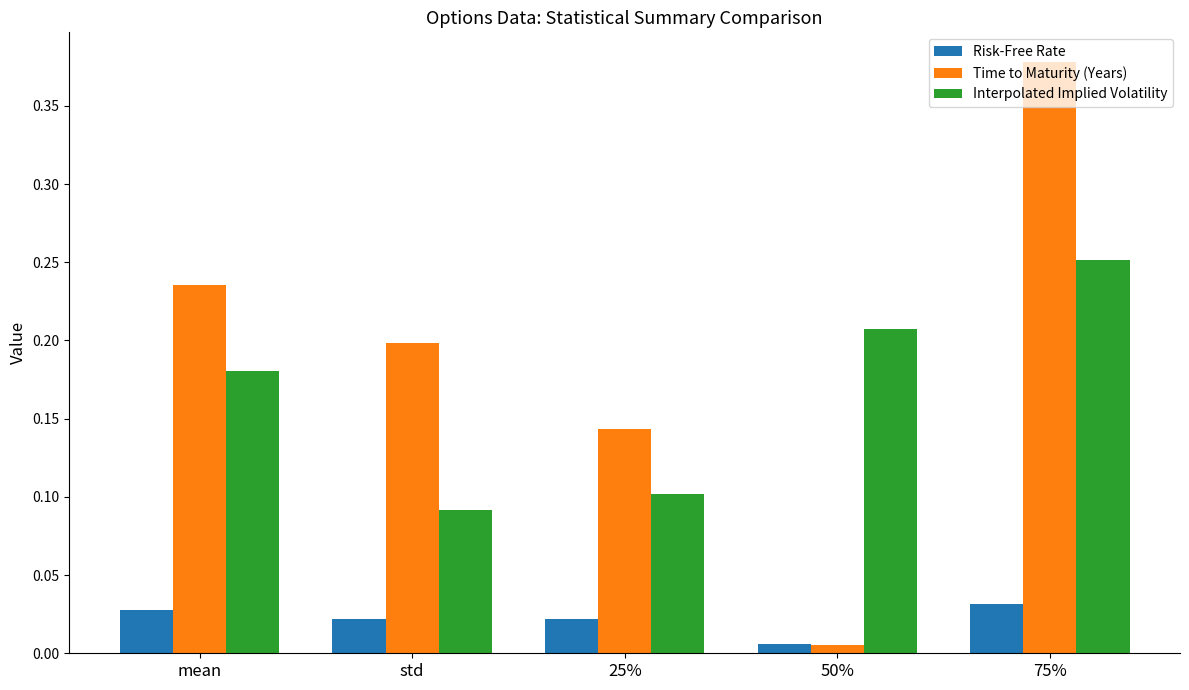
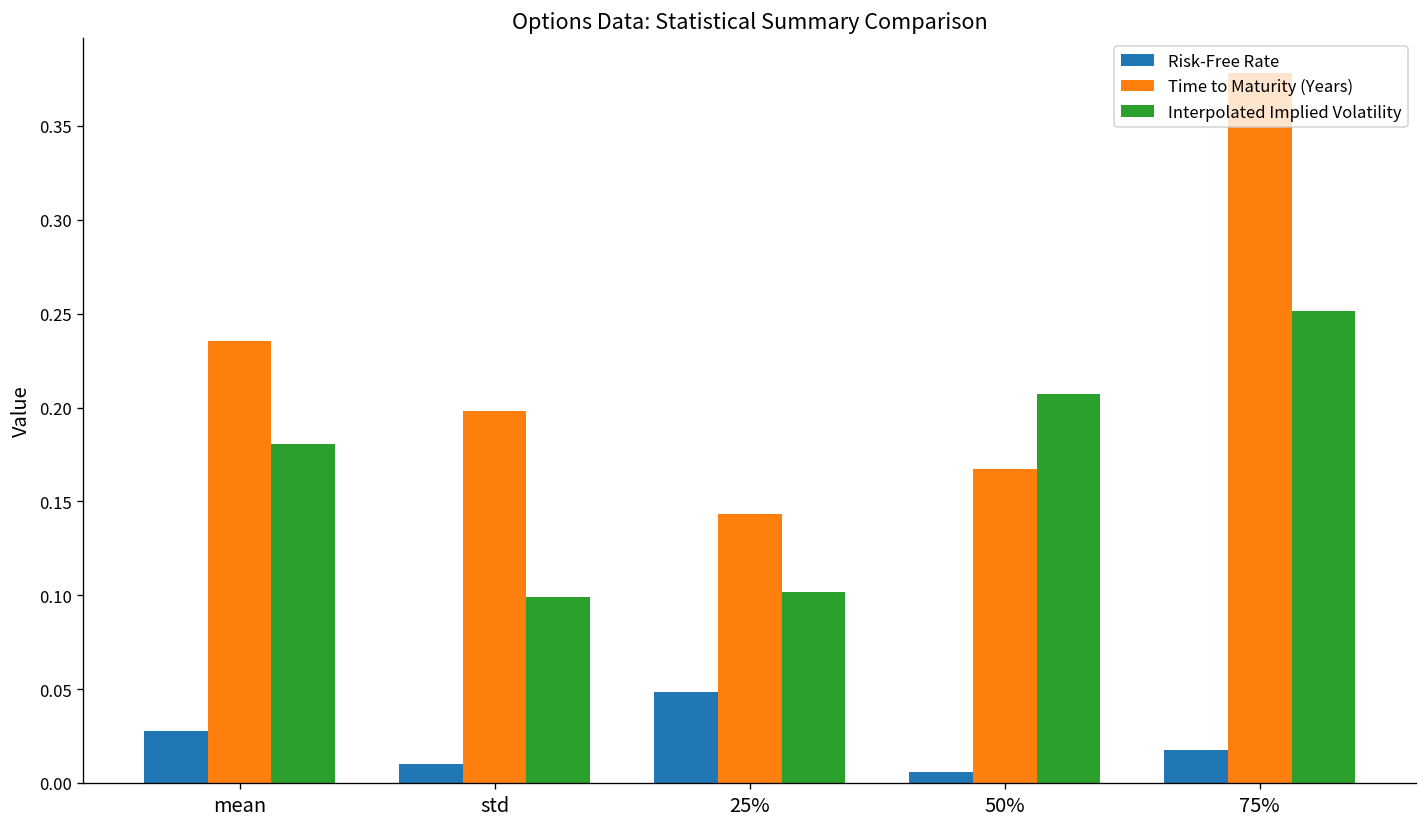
Risk-Free Rate, std: 0.022 -> 0.010
Interpolated Implied Volatility, std: 0.091 -> 0.099
Risk-Free Rate, 25%: 0.022 -> 0.049
Time to Maturity (Years), 50%: 0.005 -> 0.167
Risk-Free Rate, 75%: 0.031 -> 0.017
